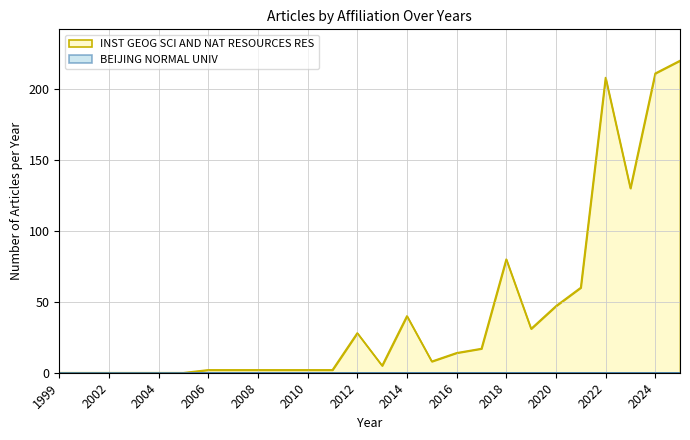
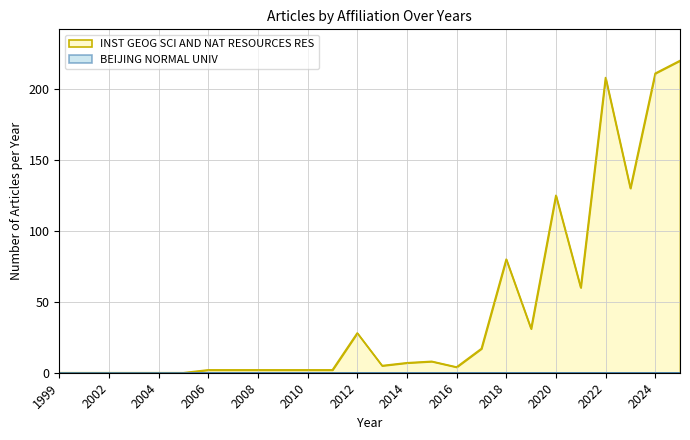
INST GEOG SCI AND NAT RESOURCES RES, 2014: 40 -> 7
INST GEOG SCI AND NAT RESOURCES RES, 2016: 14 -> 4
INST GEOG SCI AND NAT RESOURCES RES, 2020: 47 -> 125
